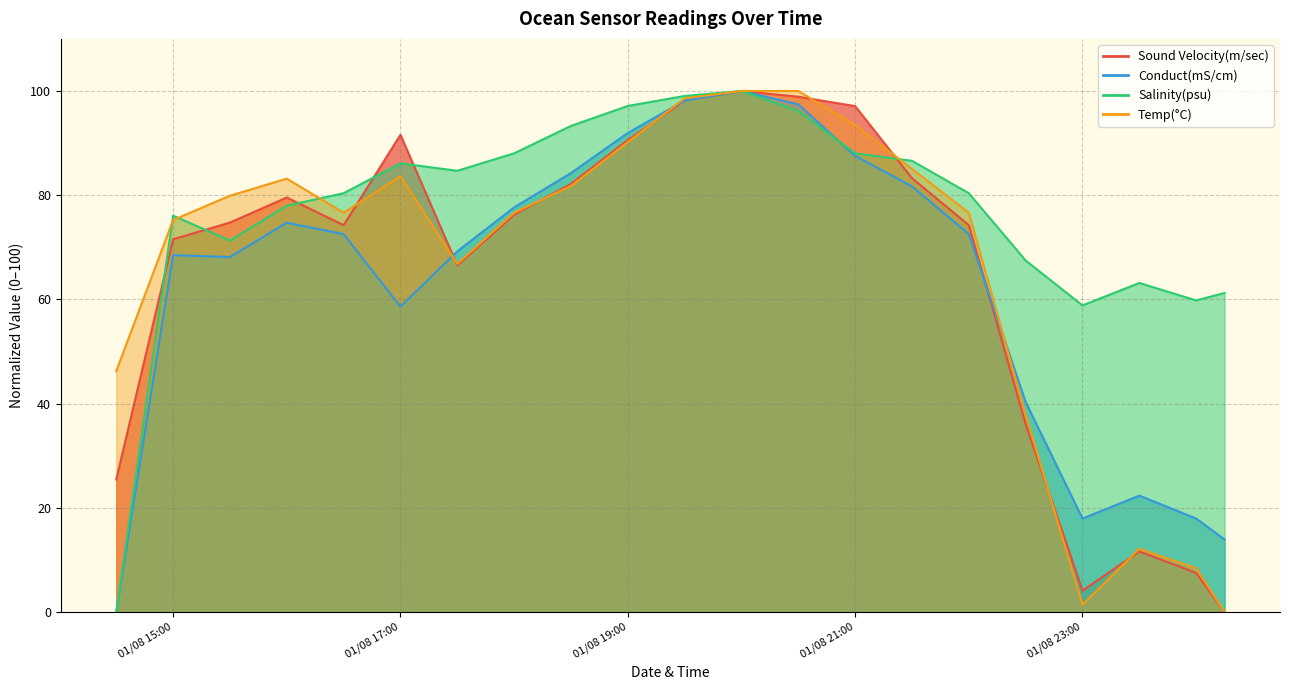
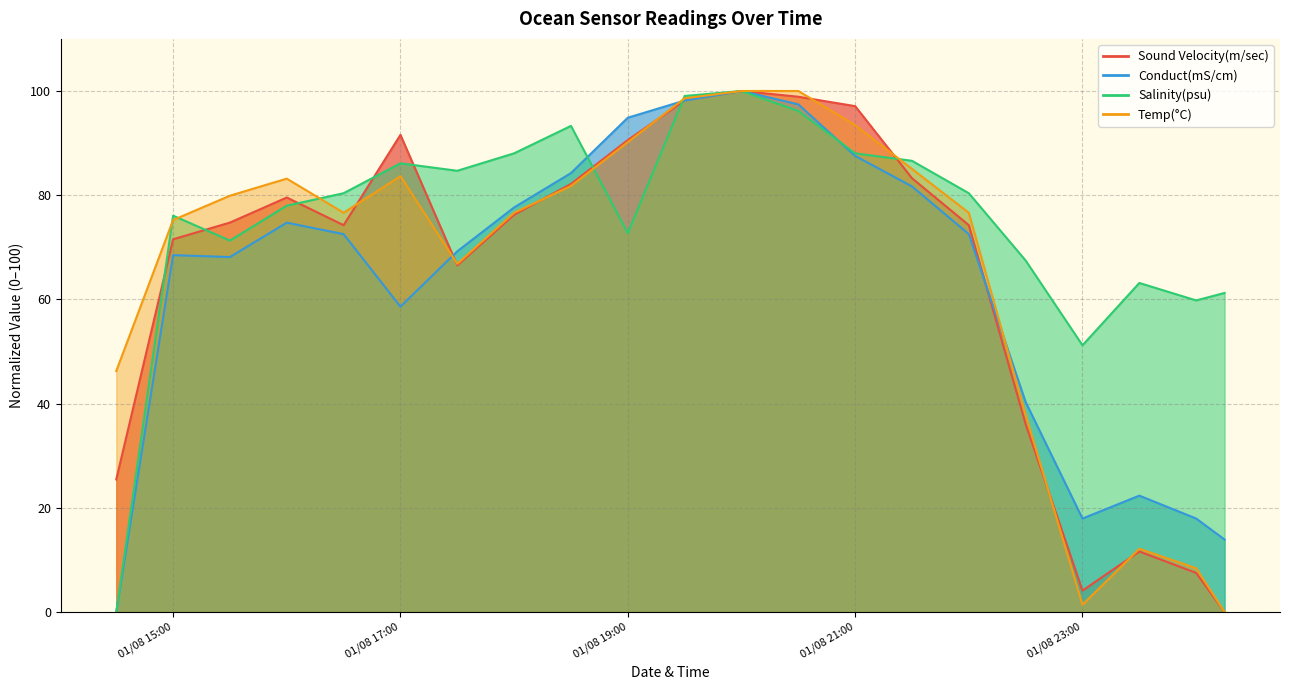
Conduct(mS/cm), 01/08 19:00: 92 -> 95
Salinity(psu), 01/08 19:00: 97 -> 73
Salinity(psu), 01/08 23:00: 59 -> 51
